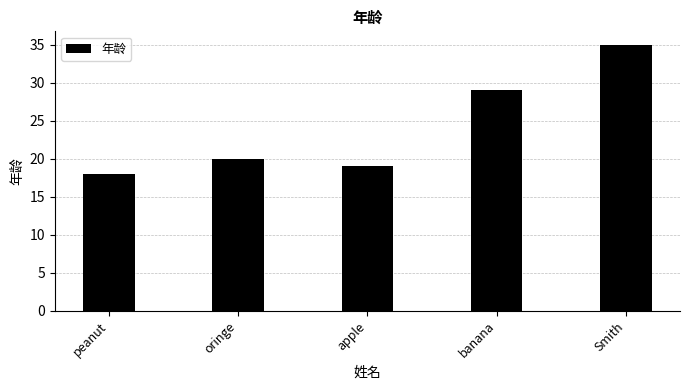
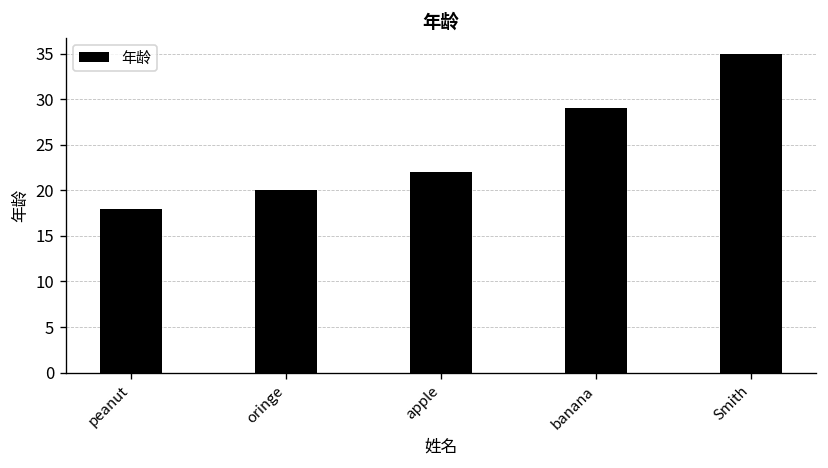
apple: 19 -> 22
